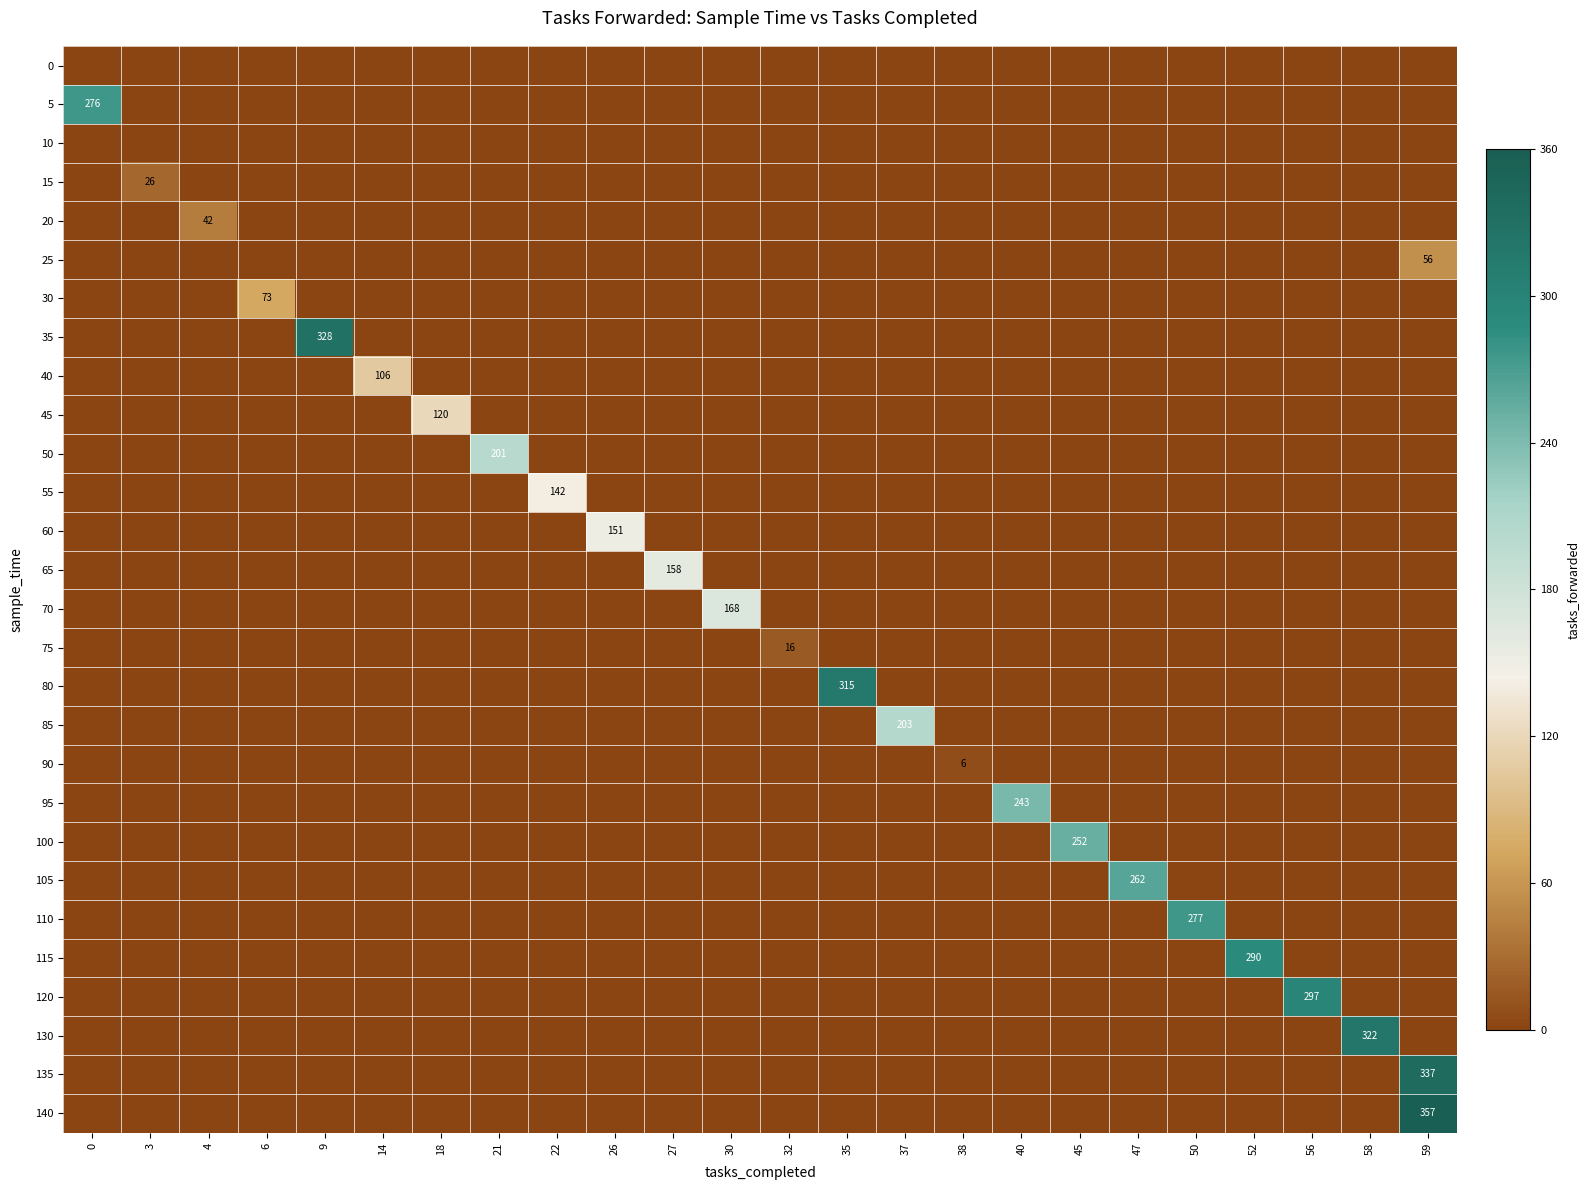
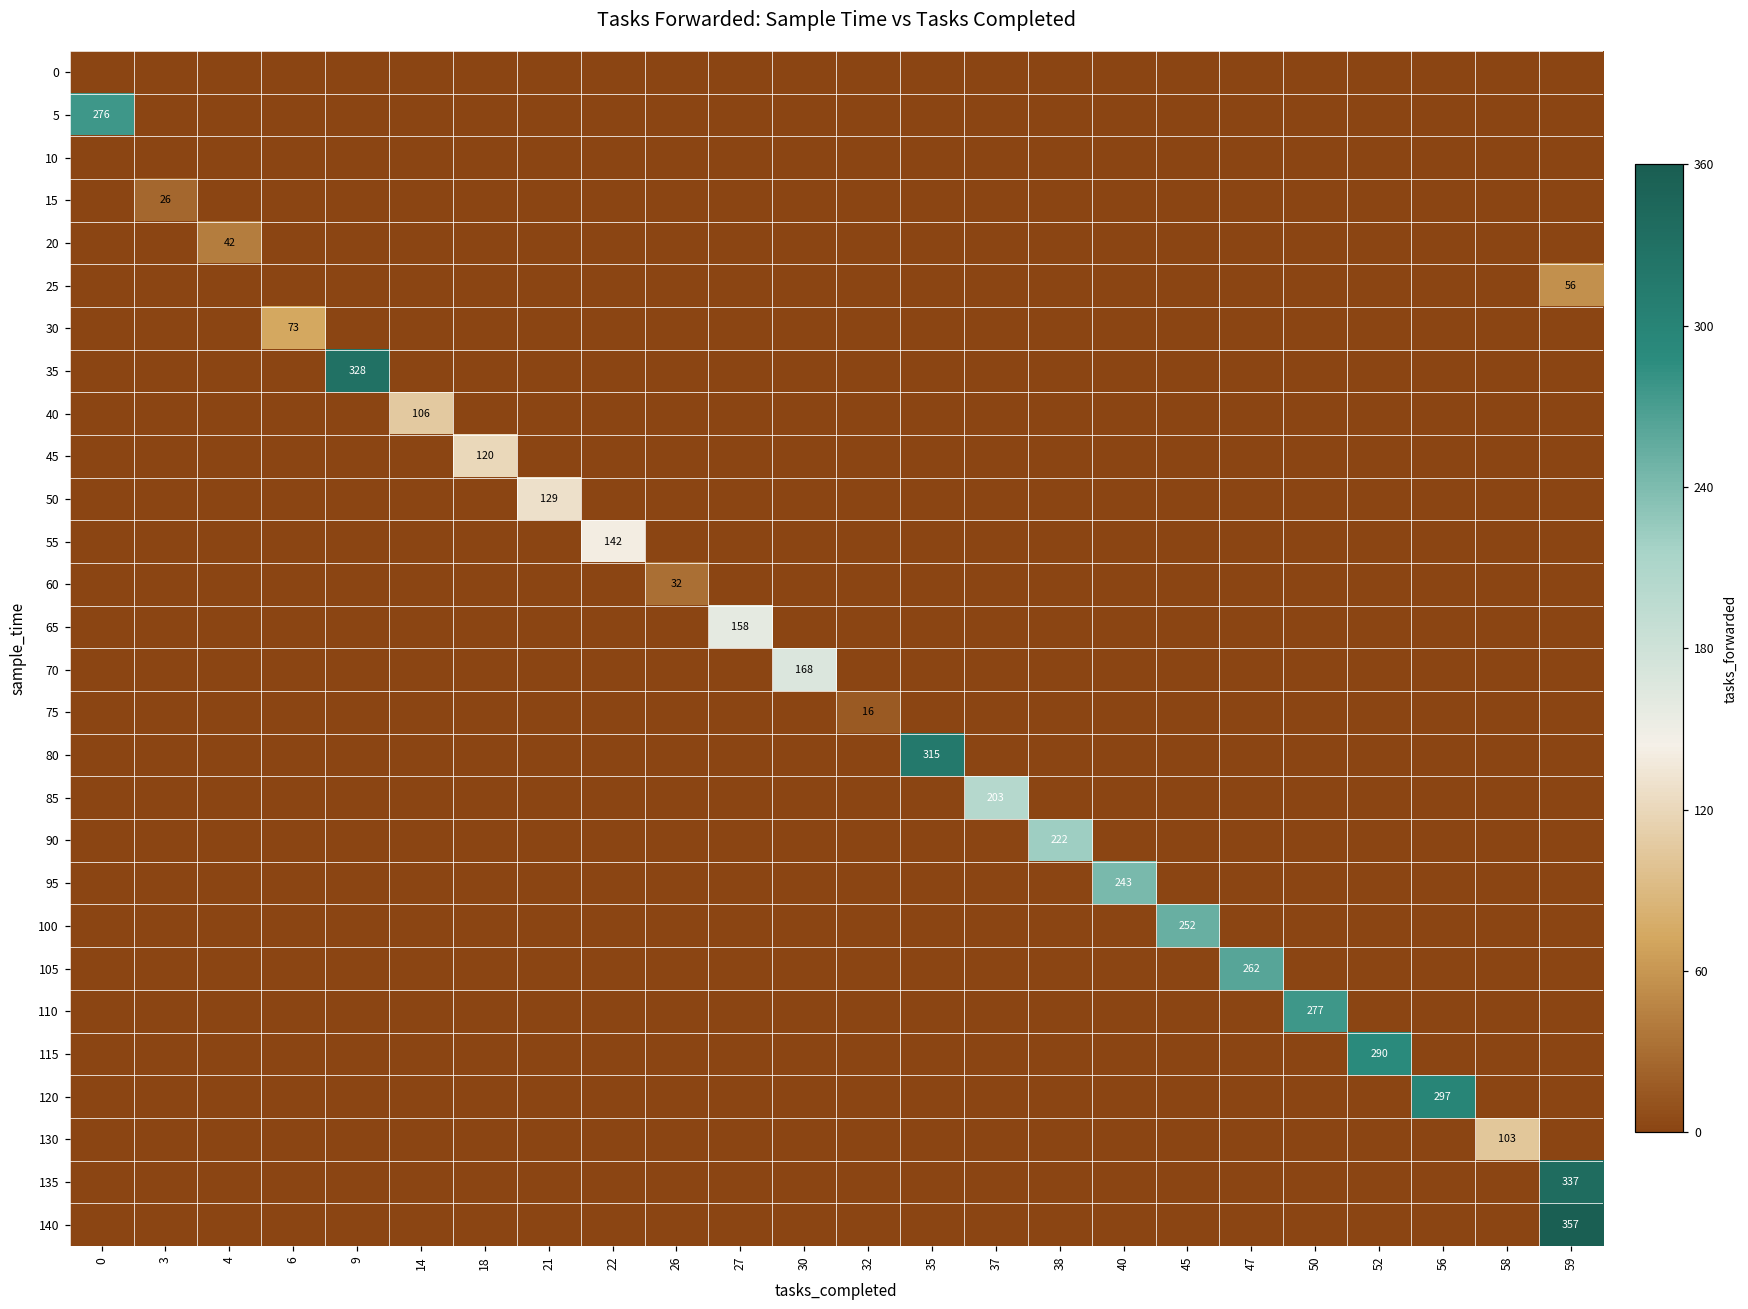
50, 21: 201 -> 129
60, 26: 151 -> 32
90, 38: 6 -> 222
130, 58: 322 -> 103
